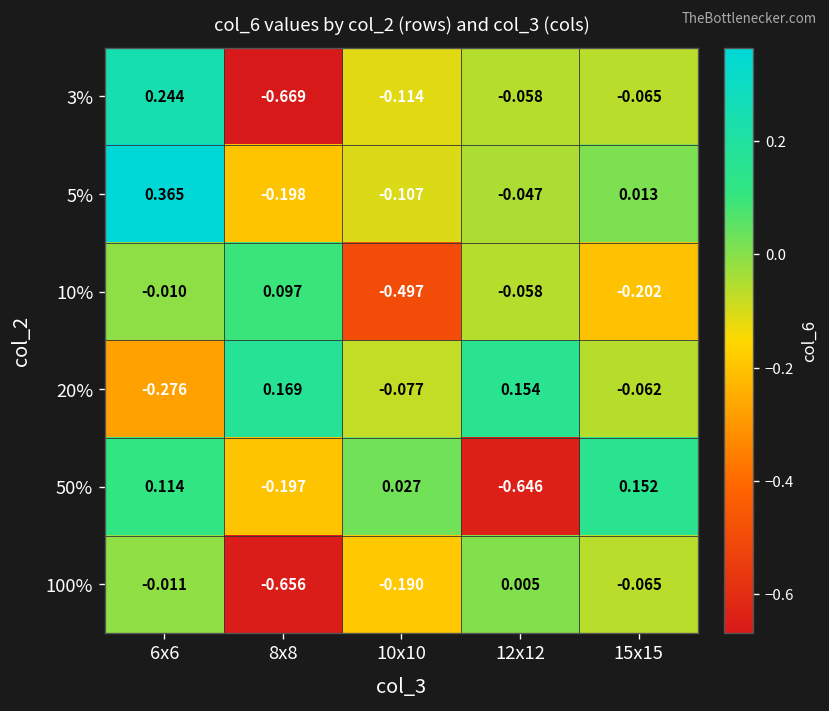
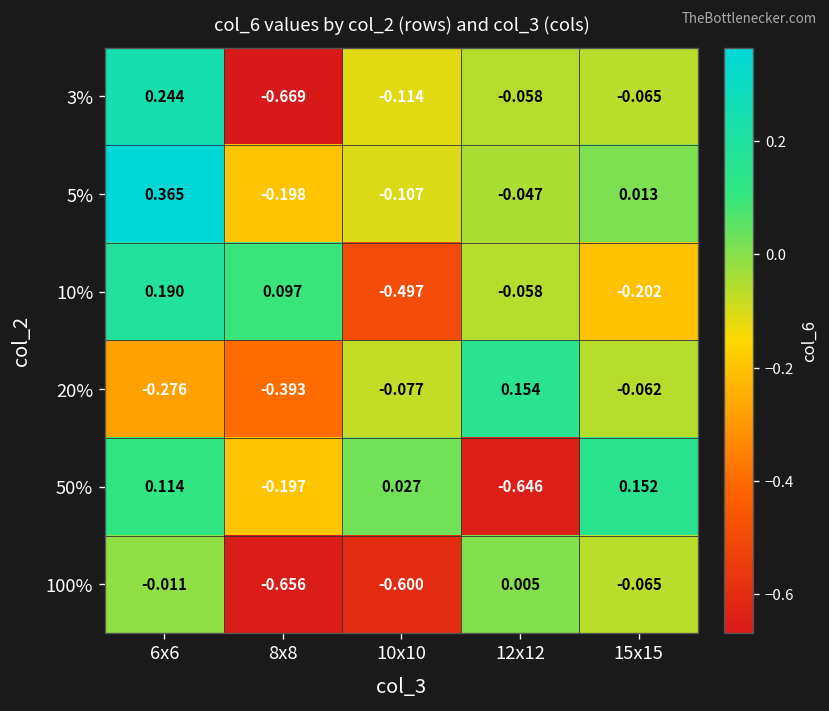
10%, 6x6: -0.010 -> 0.190
20%, 8x8: 0.169 -> -0.393
100%, 10x10: -0.190 -> -0.600
